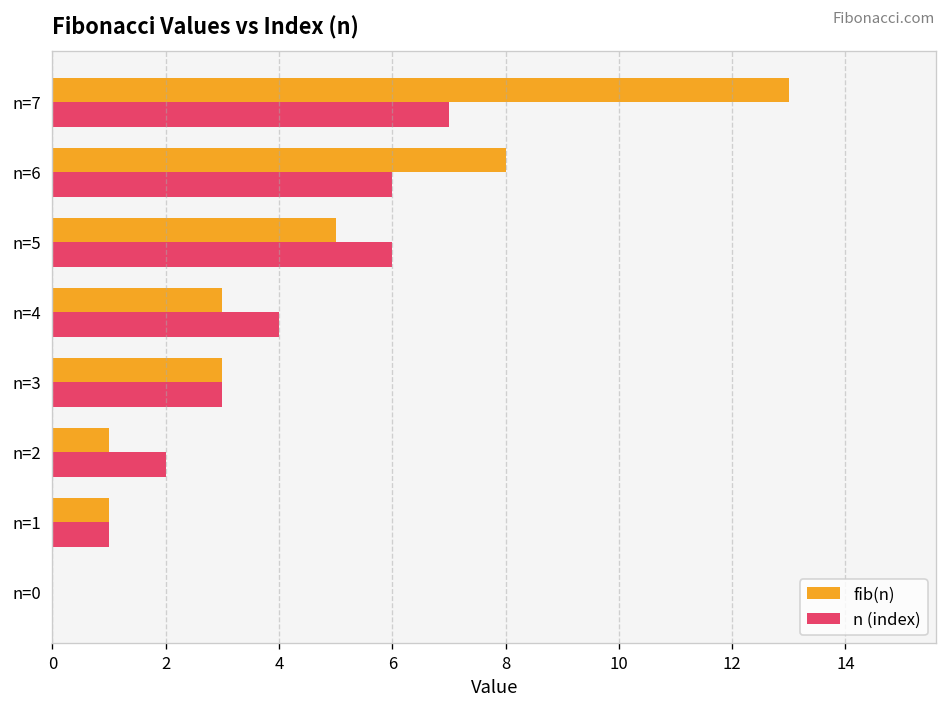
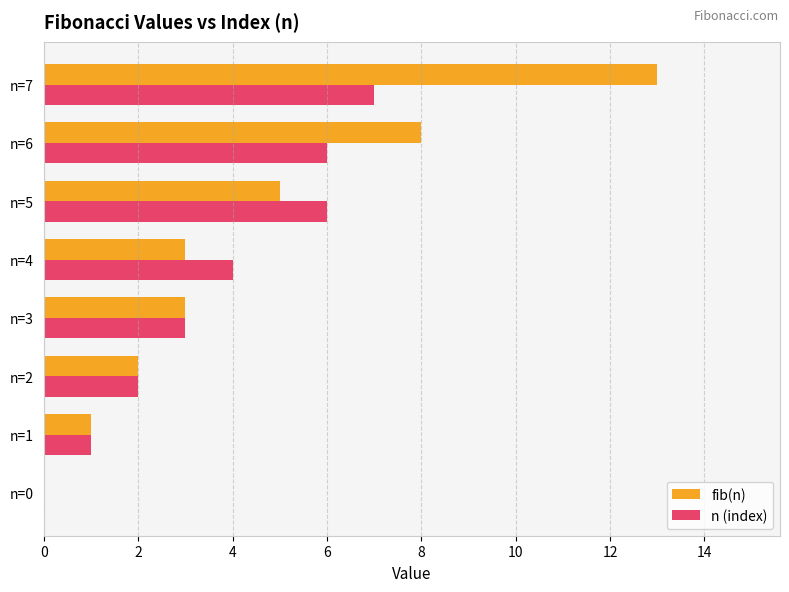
fib(n), n=2: 1 -> 2
